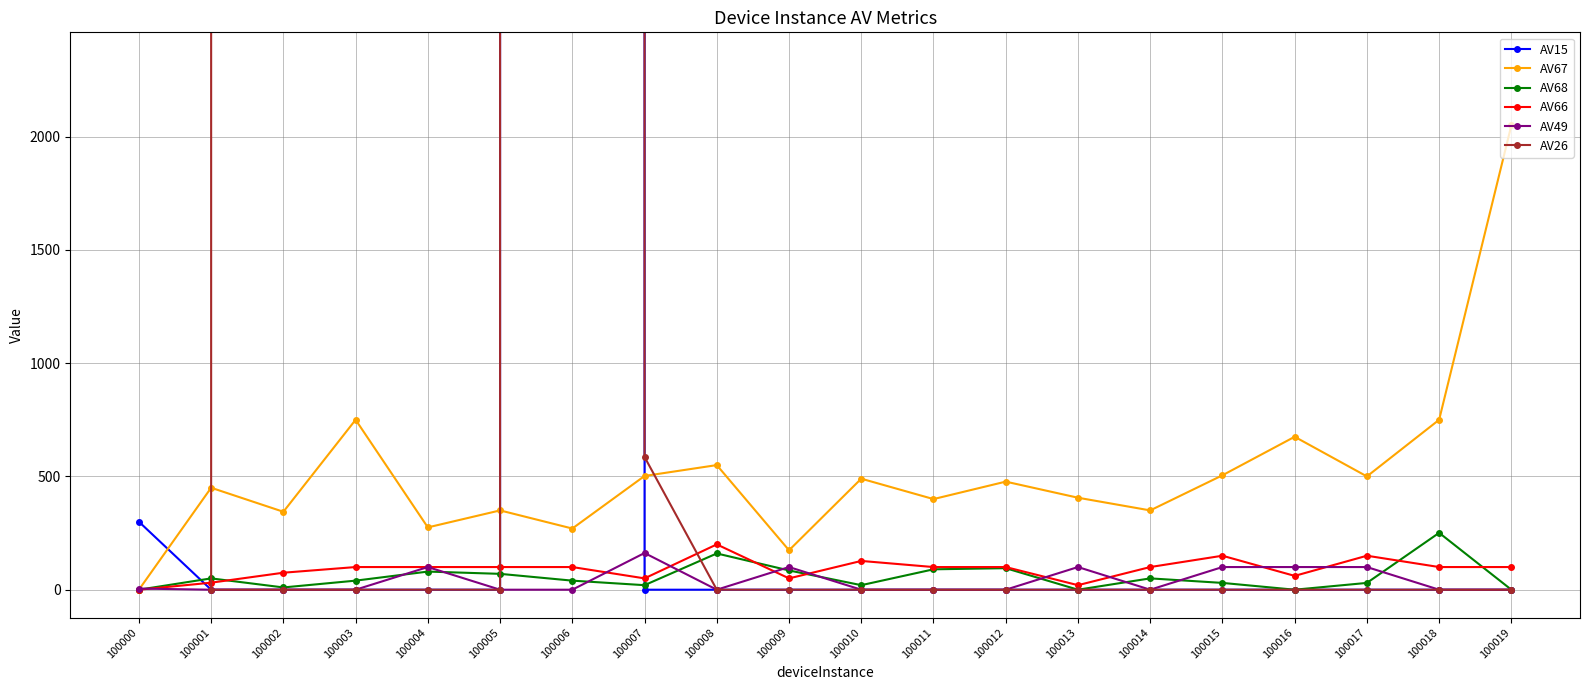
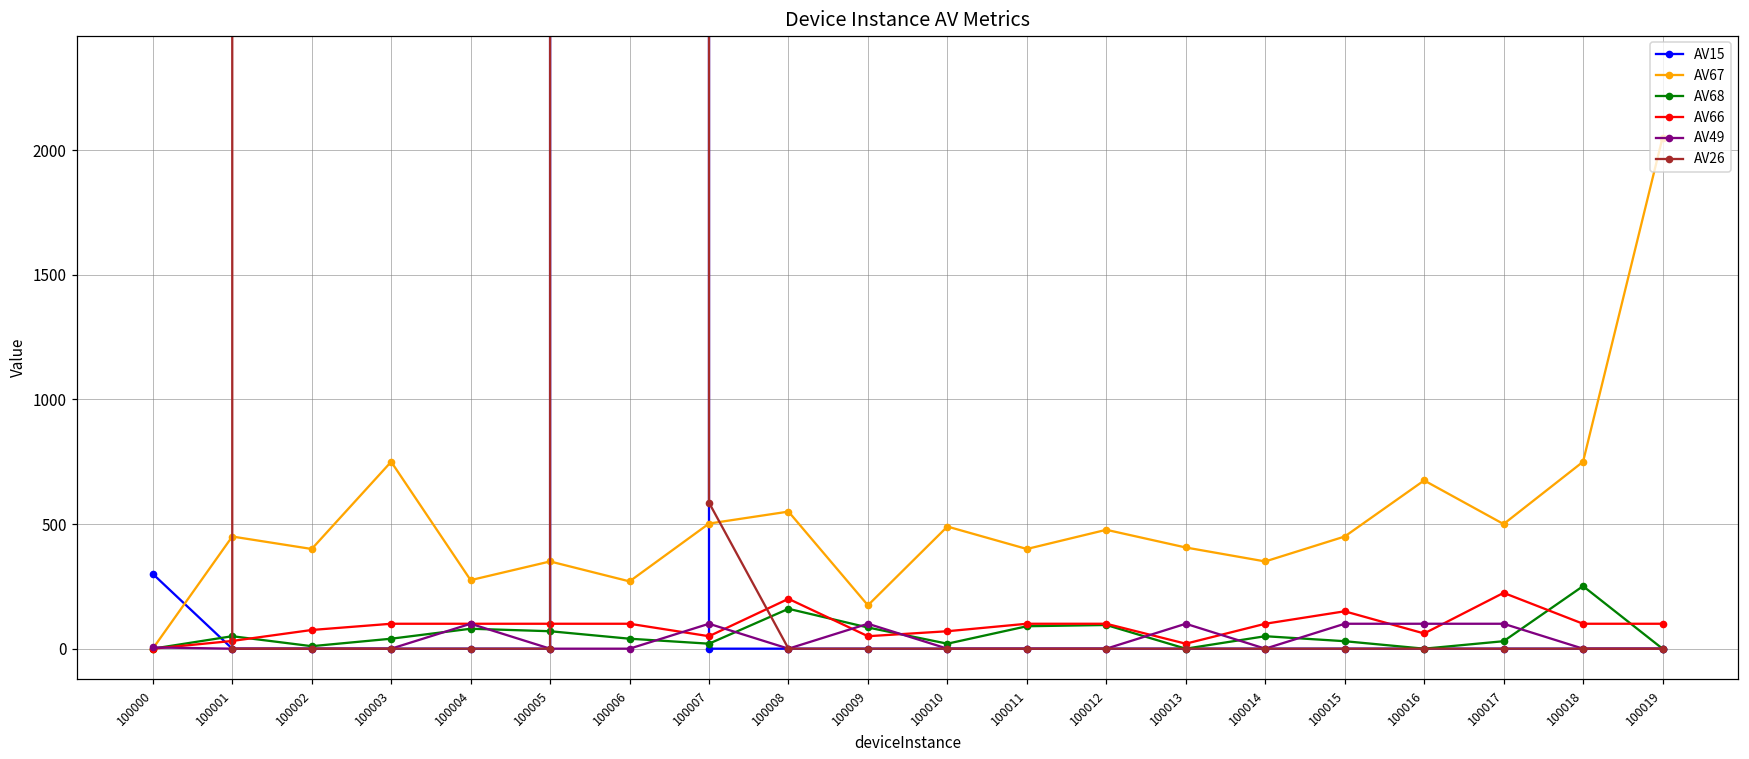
AV67, 100002: 340 -> 400
AV49, 100007: 160 -> 100
AV66, 100010: 130 -> 70
AV67, 100015: 510 -> 450
AV66, 100017: 150 -> 220
